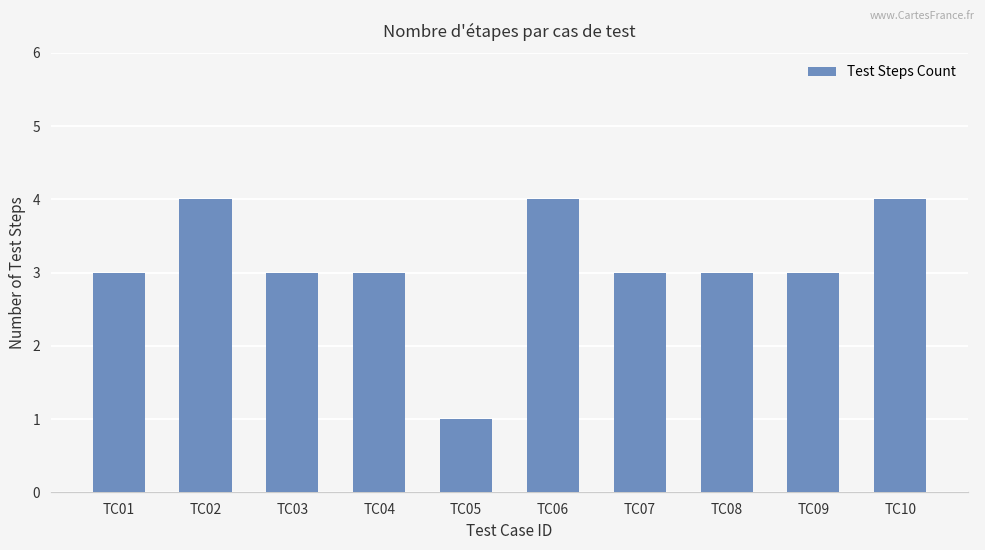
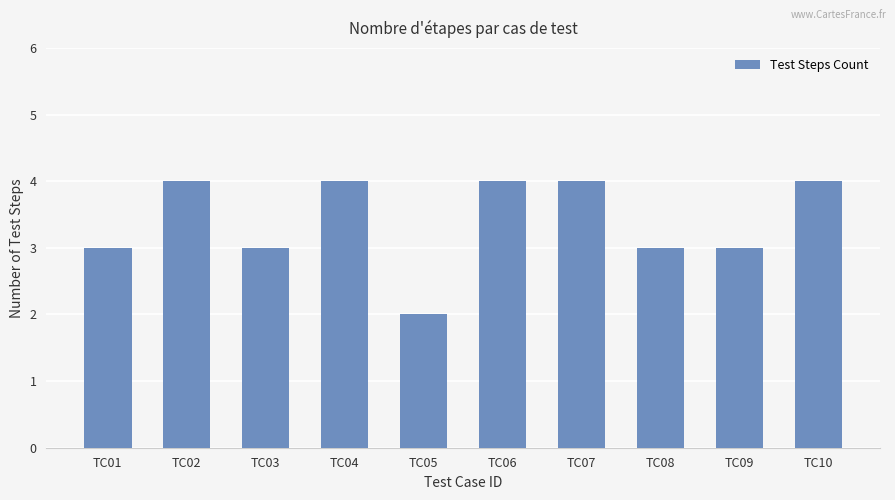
TC04: 3 -> 4
TC05: 1 -> 2
TC07: 3 -> 4
